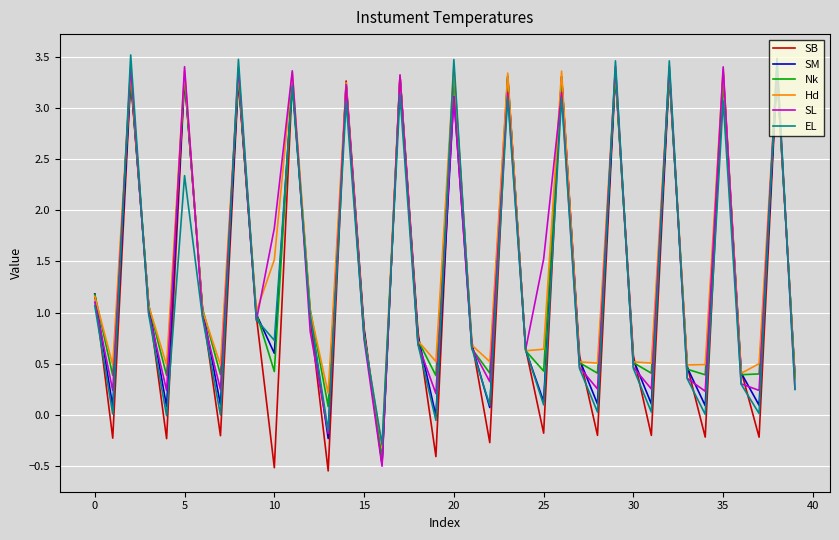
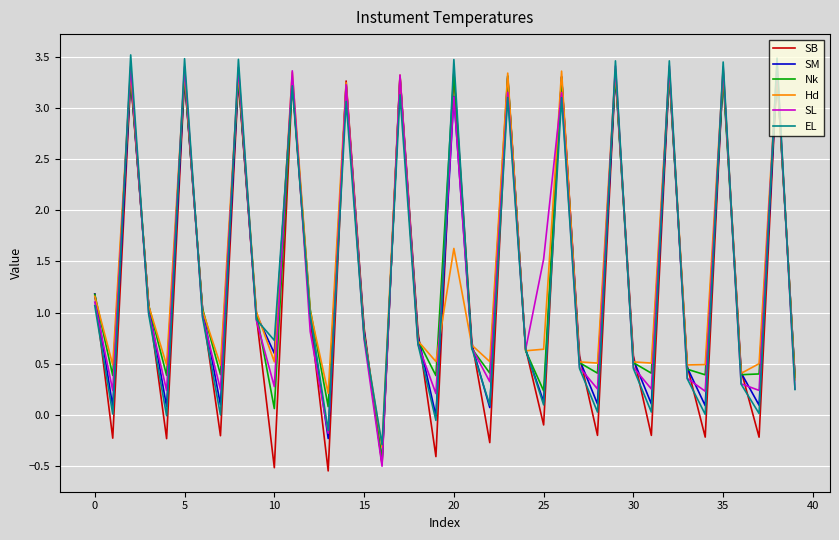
EL, 5: 2.34 -> 3.48
Nk, 10: 0.43 -> 0.06
Hd, 10: 1.52 -> 0.52
SL, 10: 1.82 -> 0.28
Hd, 20: 3.41 -> 1.63
SB, 25: -0.18 -> -0.10
Nk, 25: 0.43 -> 0.24
EL, 35: 3.07 -> 3.45
